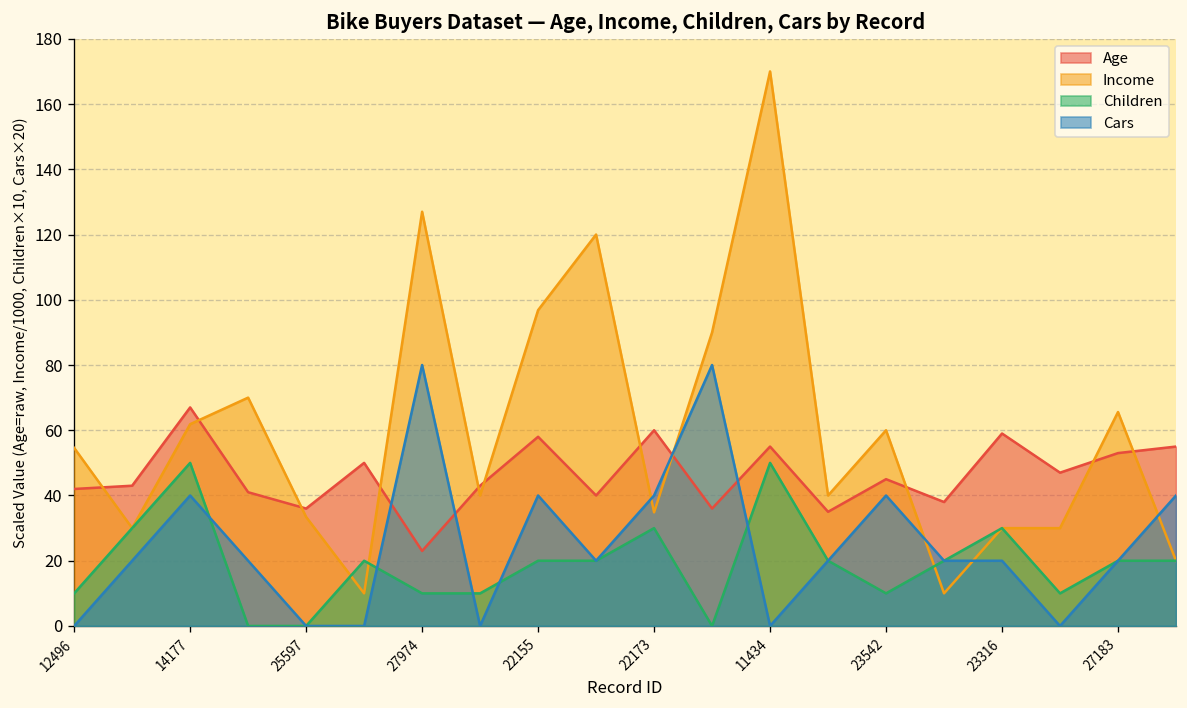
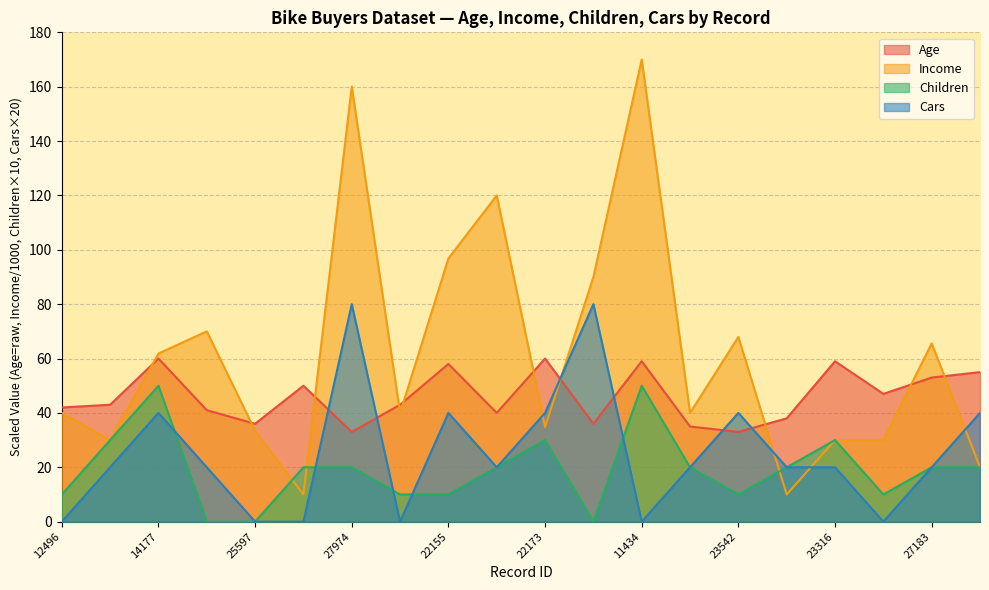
Income, 12496: 55 -> 40
Age, 14177: 67 -> 60
Age, 27974: 23 -> 33
Income, 27974: 127 -> 160
Children, 27974: 10 -> 20
Children, 22155: 20 -> 10
Age, 11434: 55 -> 59
Age, 23542: 45 -> 33
Income, 23542: 60 -> 68
